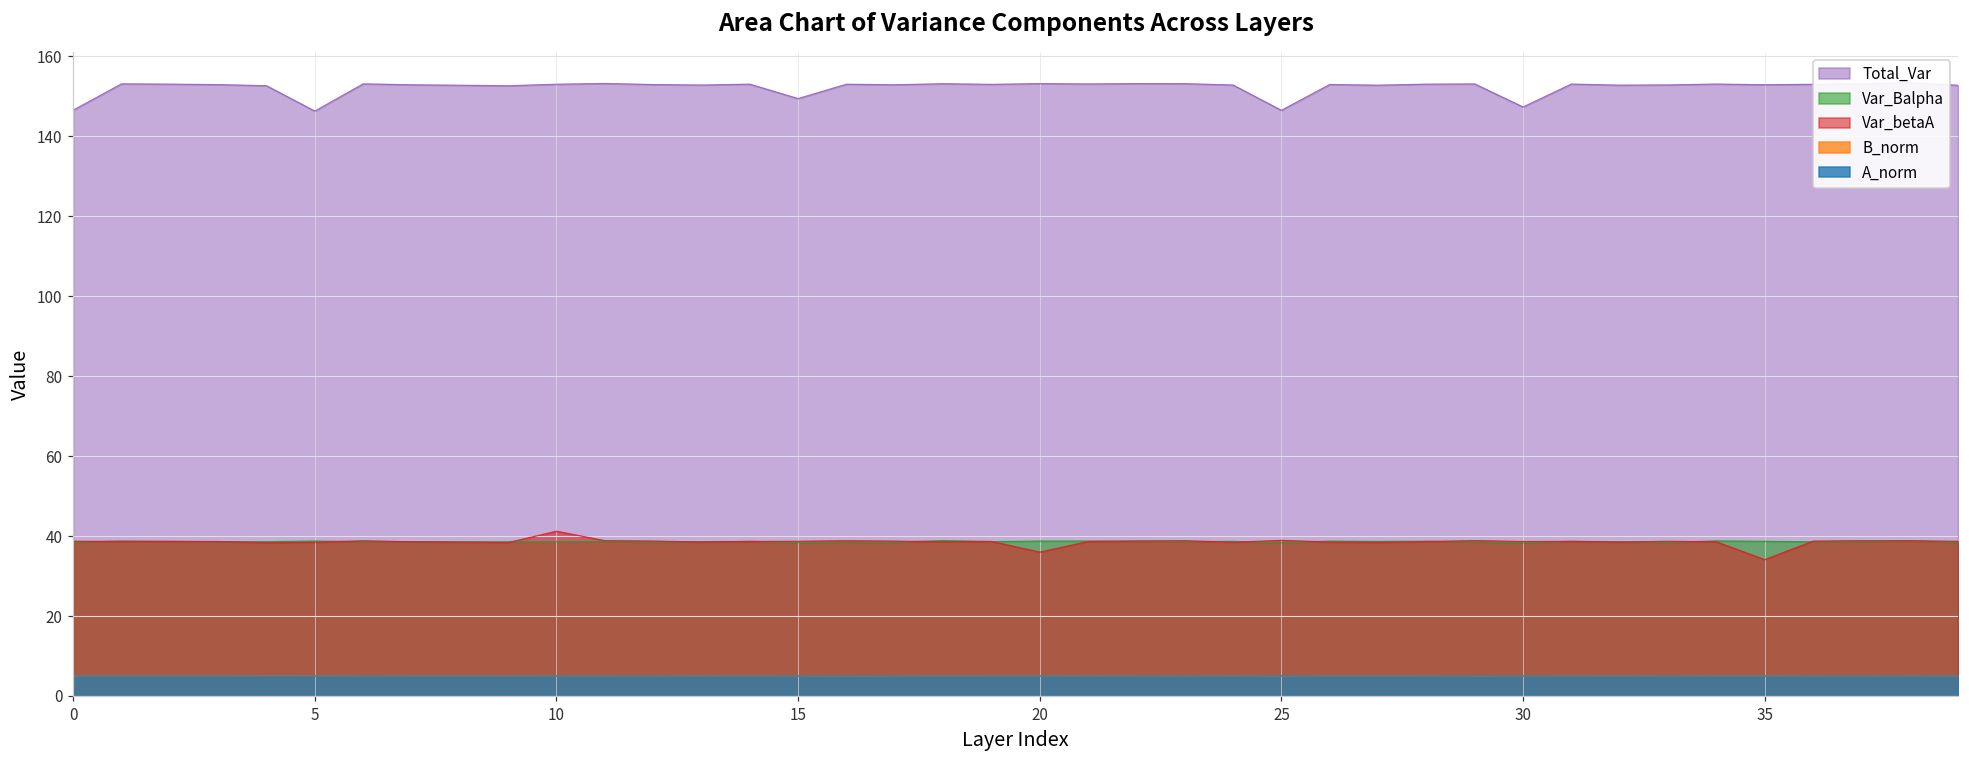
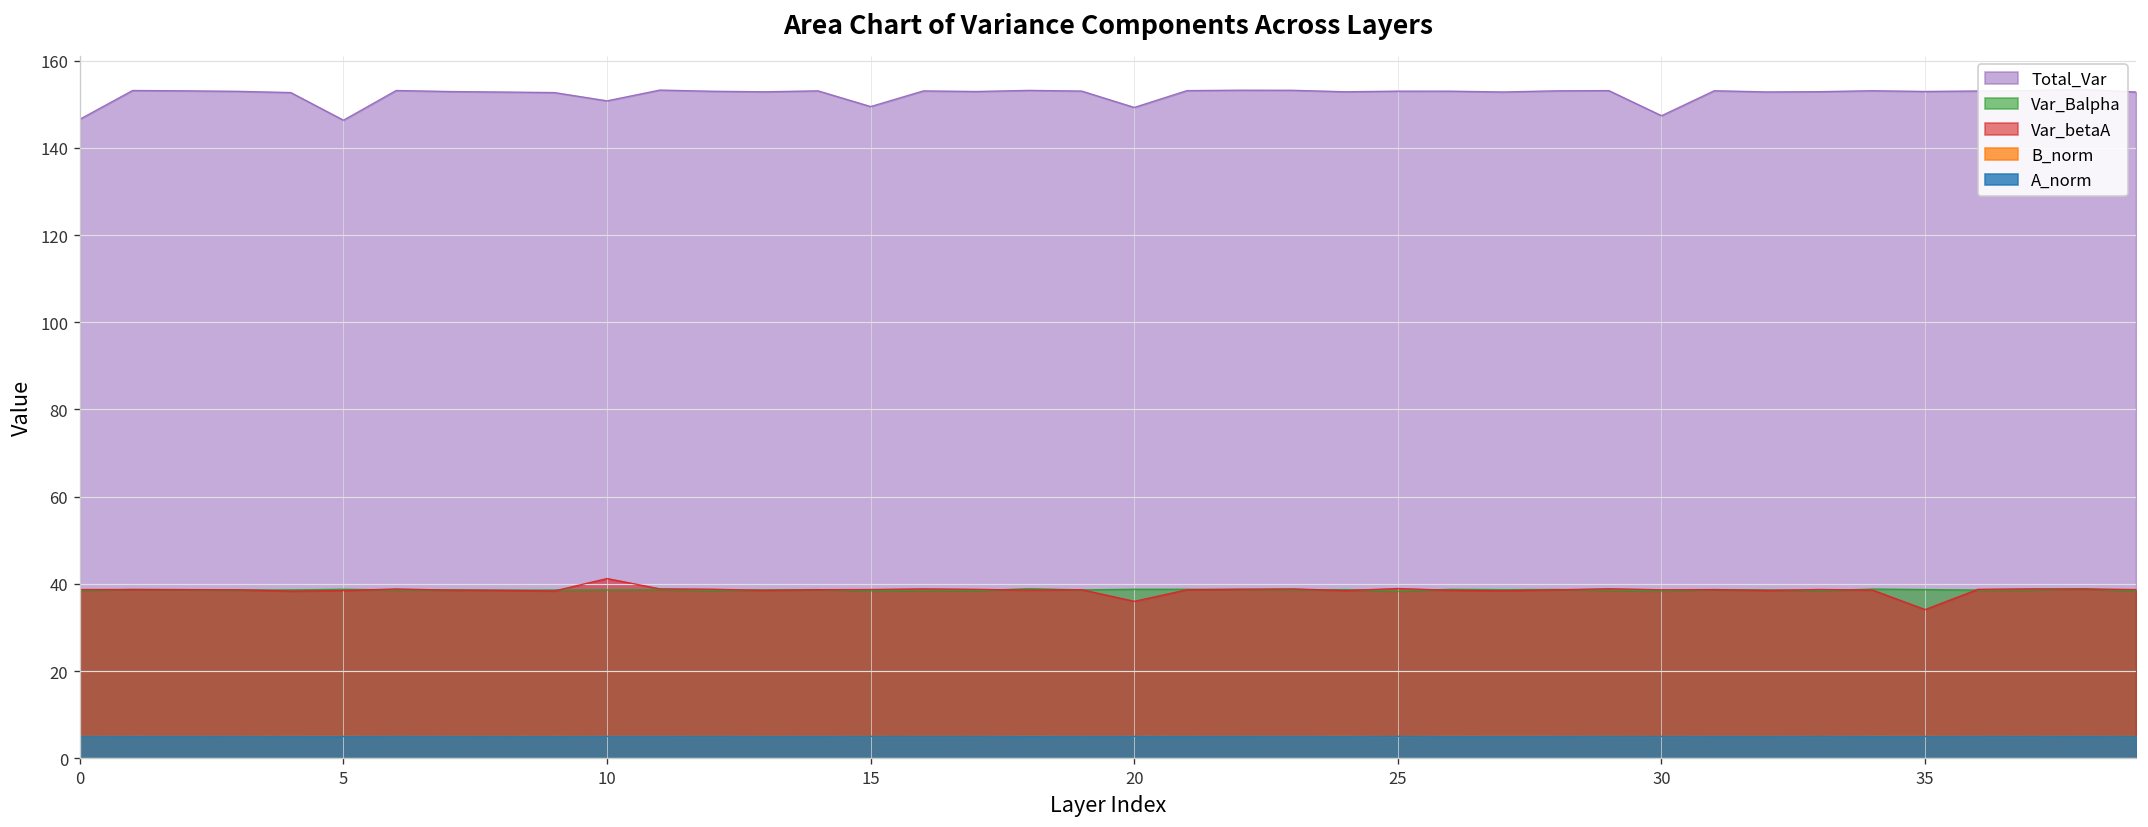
Total_Var, 10: 153 -> 151
Total_Var, 20: 153 -> 149
Total_Var, 25: 147 -> 153
